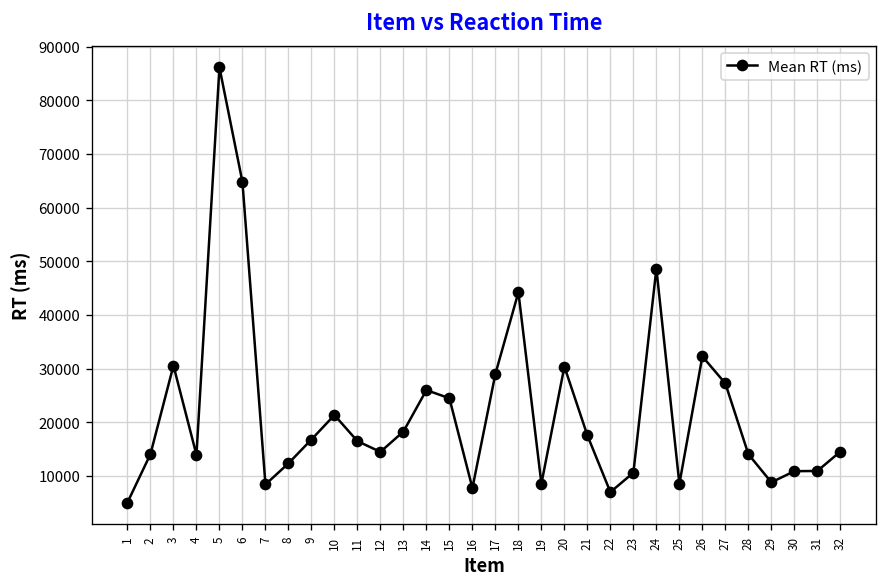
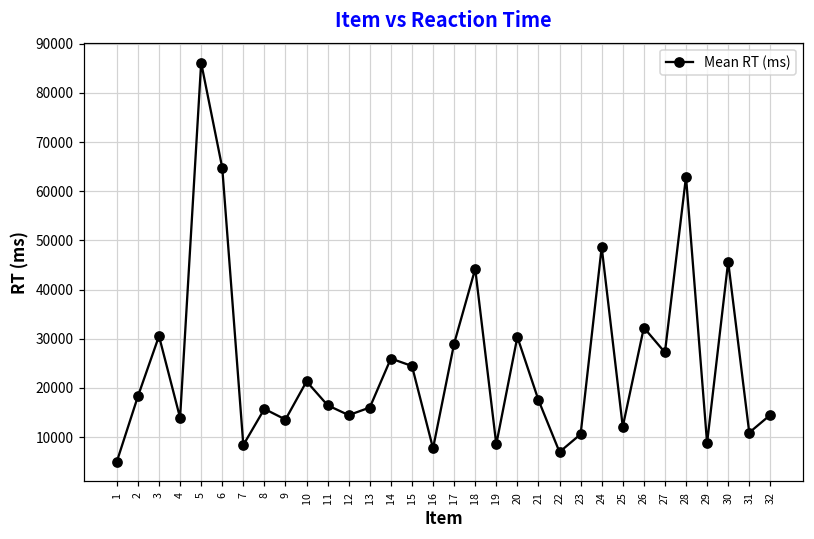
2: 14000 -> 18000
8: 12000 -> 16000
9: 17000 -> 14000
13: 18000 -> 16000
25: 9000 -> 12000
28: 14000 -> 63000
30: 11000 -> 46000
